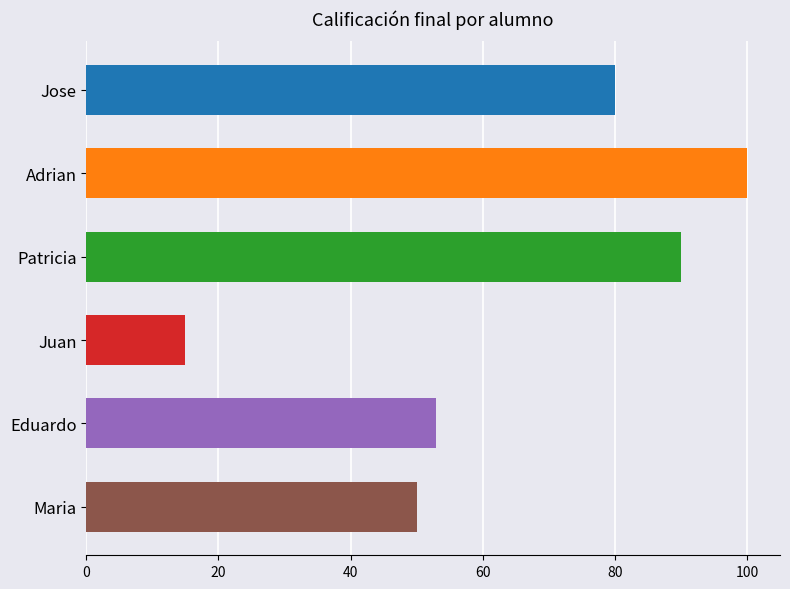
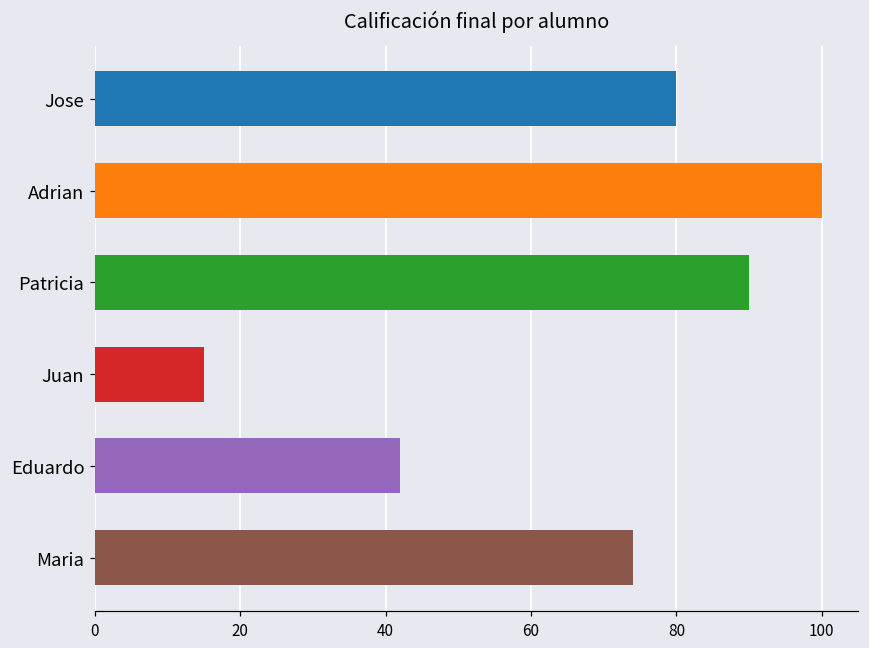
Eduardo: 53 -> 42
Maria: 50 -> 74
